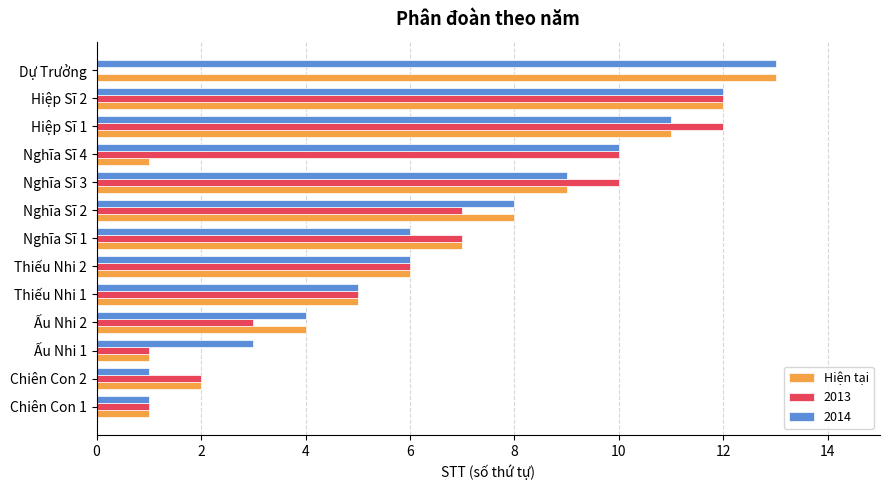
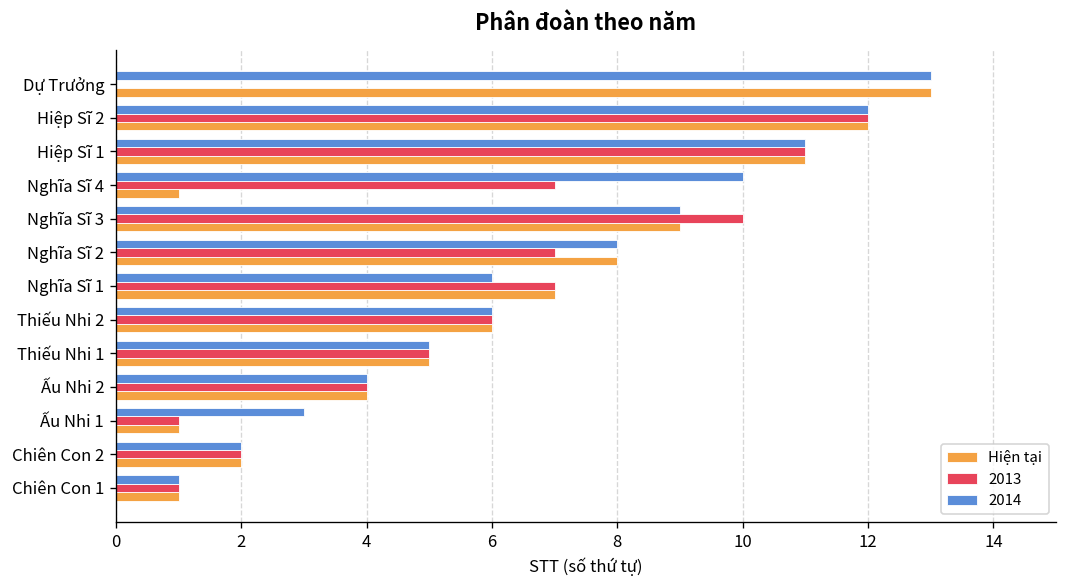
2013, Hiệp Sĩ 1: 12 -> 11
2013, Nghĩa Sĩ 4: 10 -> 7
2013, Ấu Nhi 2: 3 -> 4
2014, Chiên Con 2: 1 -> 2
